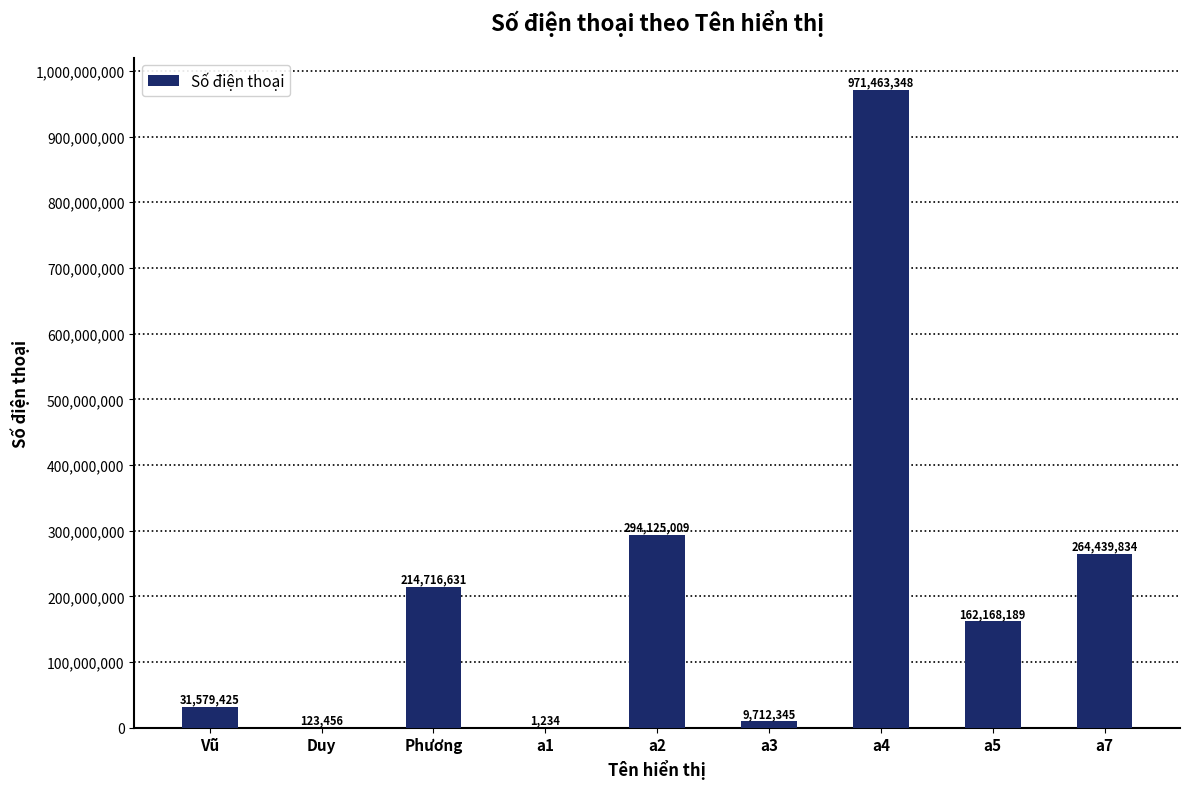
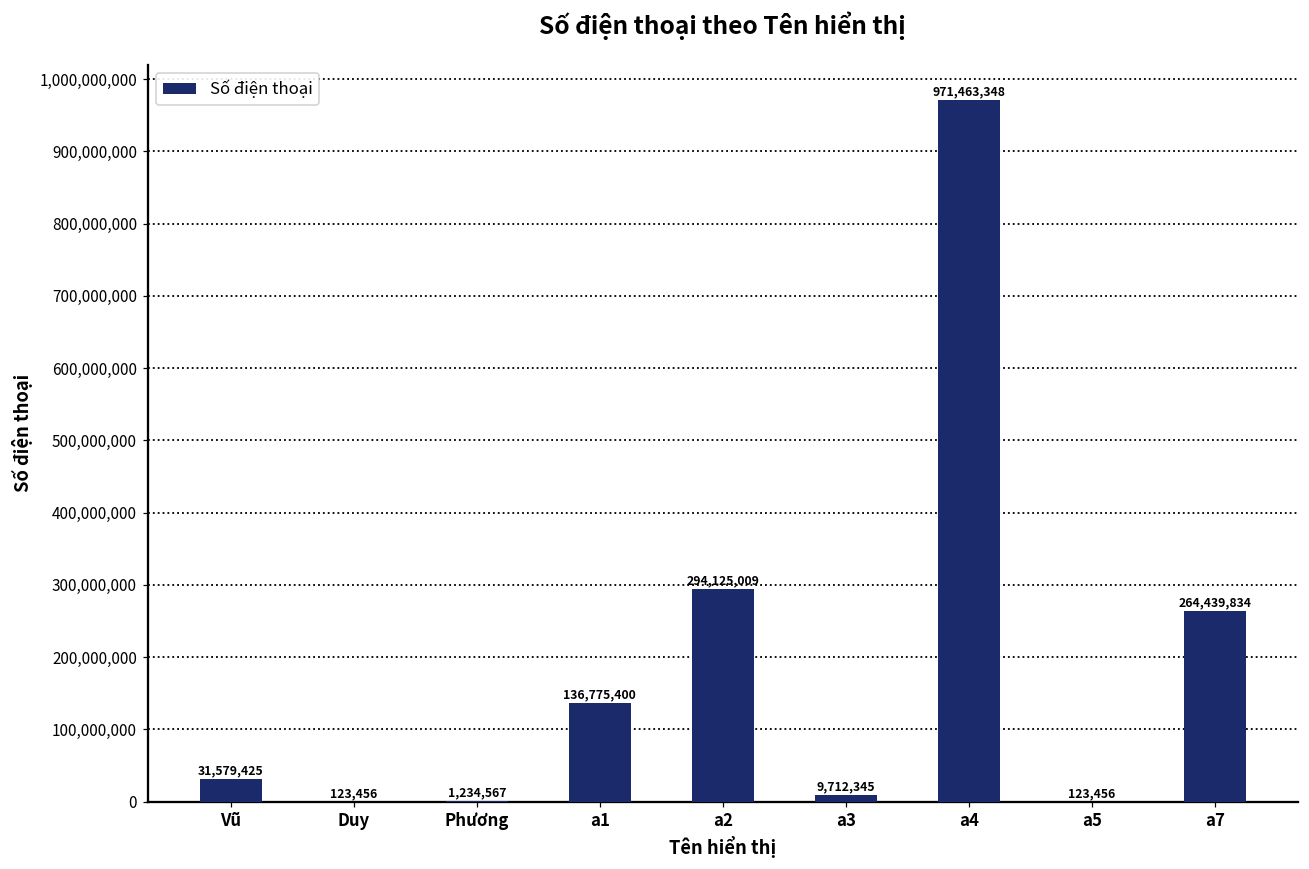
Phương: 214,716,631 -> 1,234,567
a1: 1,234 -> 136,775,400
a5: 162,168,189 -> 123,456
